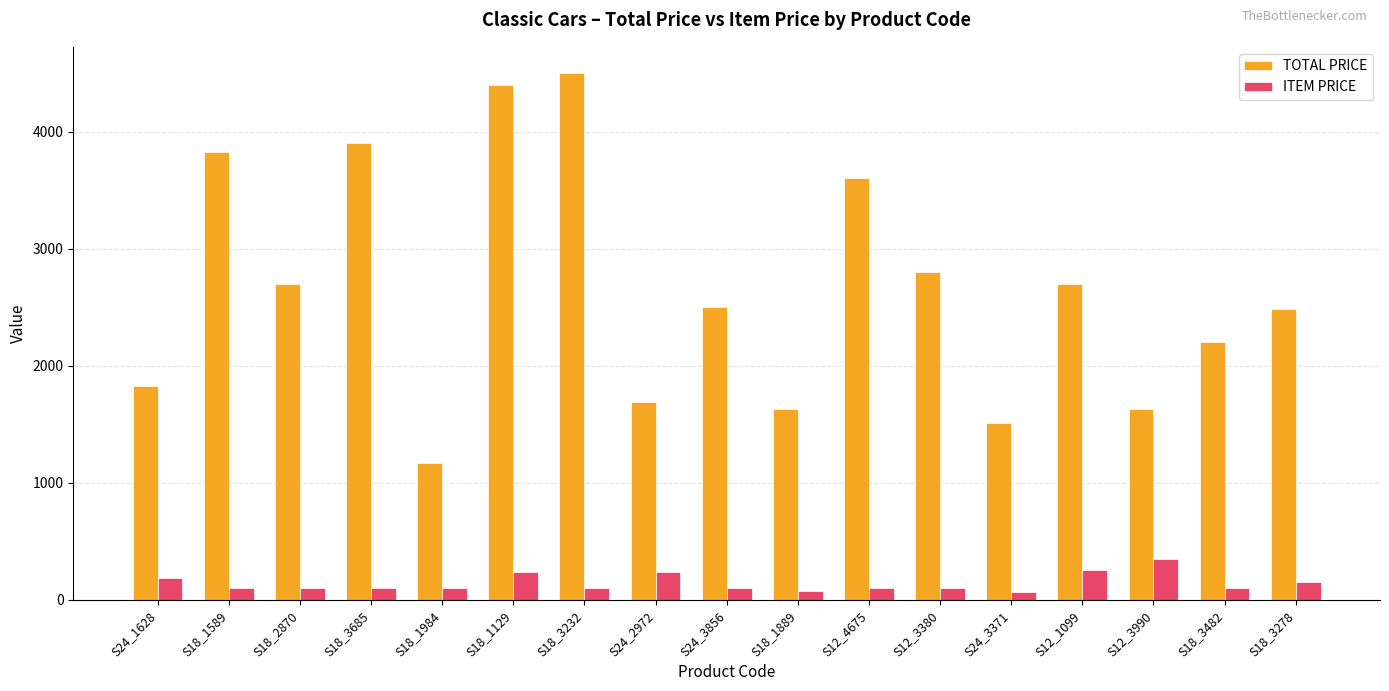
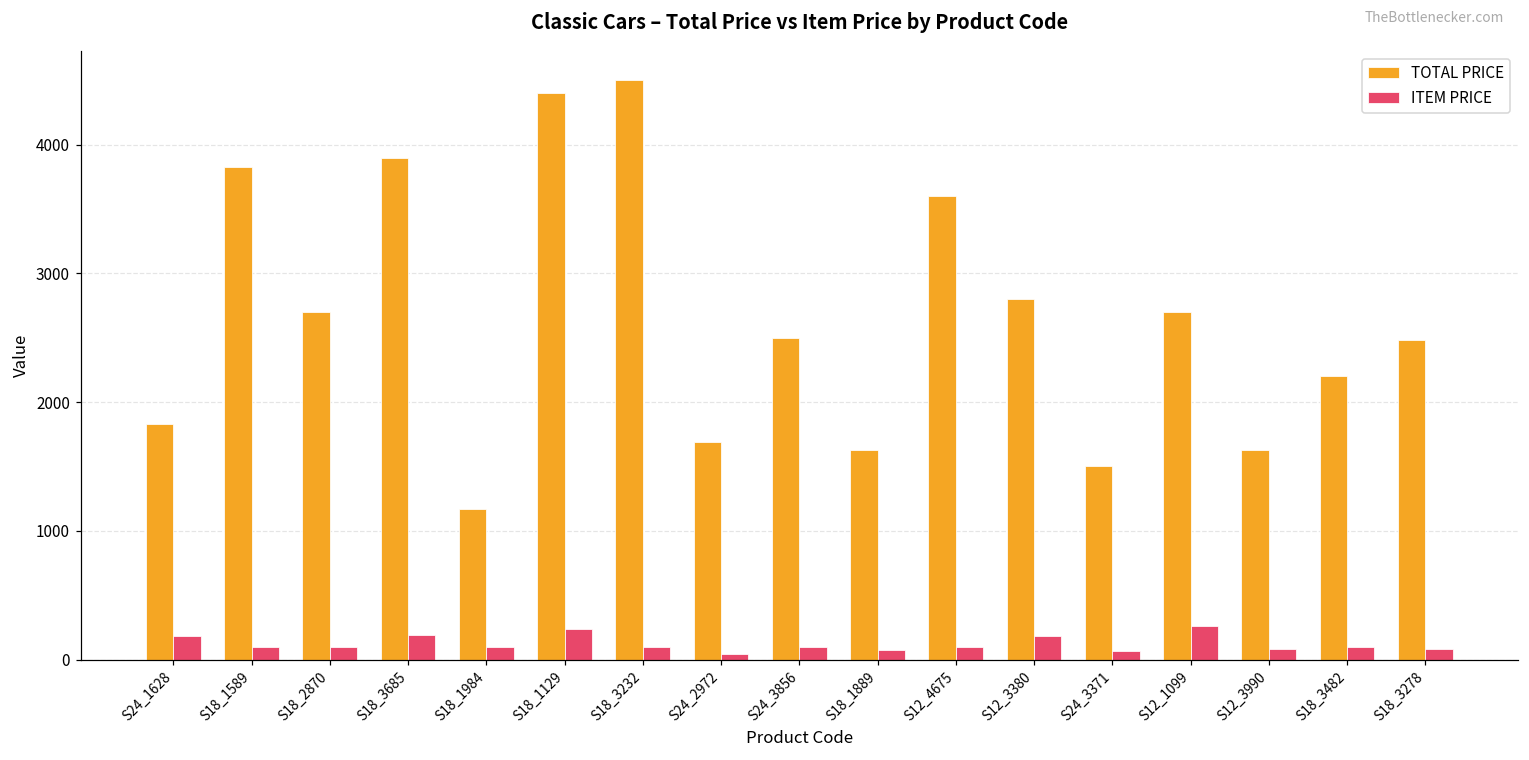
ITEM PRICE, S18_3685: 100 -> 190
ITEM PRICE, S24_2972: 240 -> 40
ITEM PRICE, S12_3380: 100 -> 190
ITEM PRICE, S12_3990: 340 -> 80
ITEM PRICE, S18_3278: 150 -> 80
